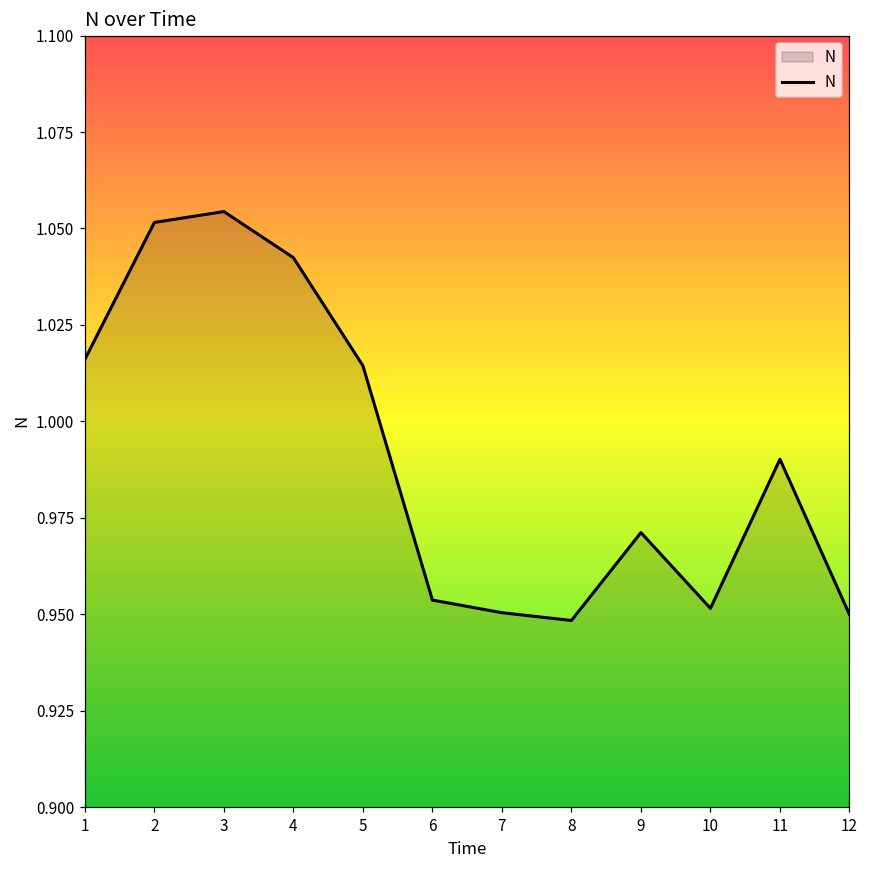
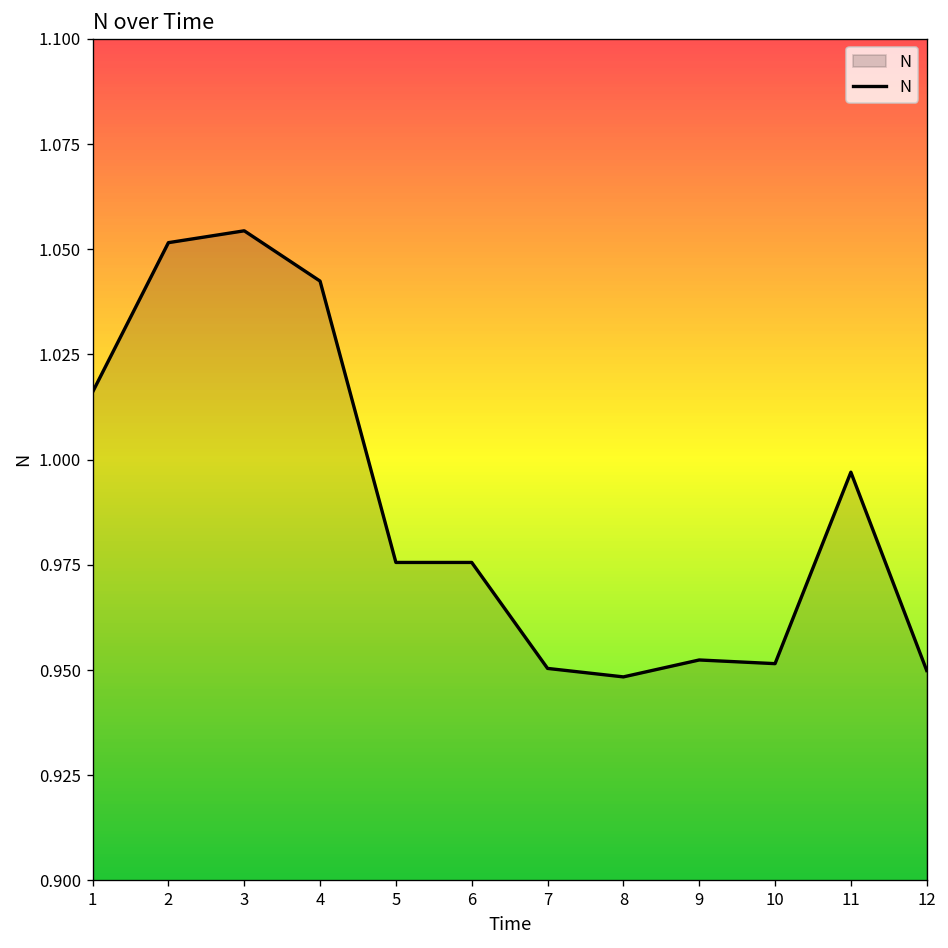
5: 1.014 -> 0.976
6: 0.954 -> 0.976
9: 0.971 -> 0.952
11: 0.990 -> 0.997
